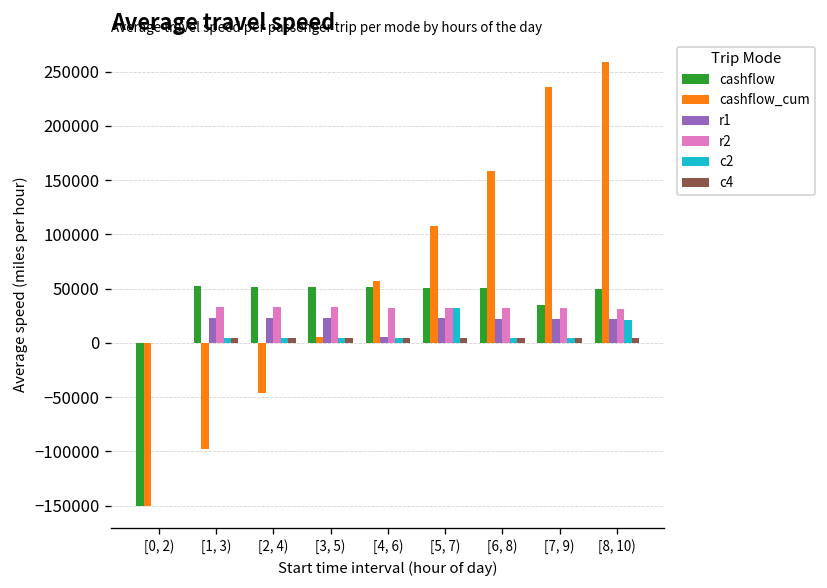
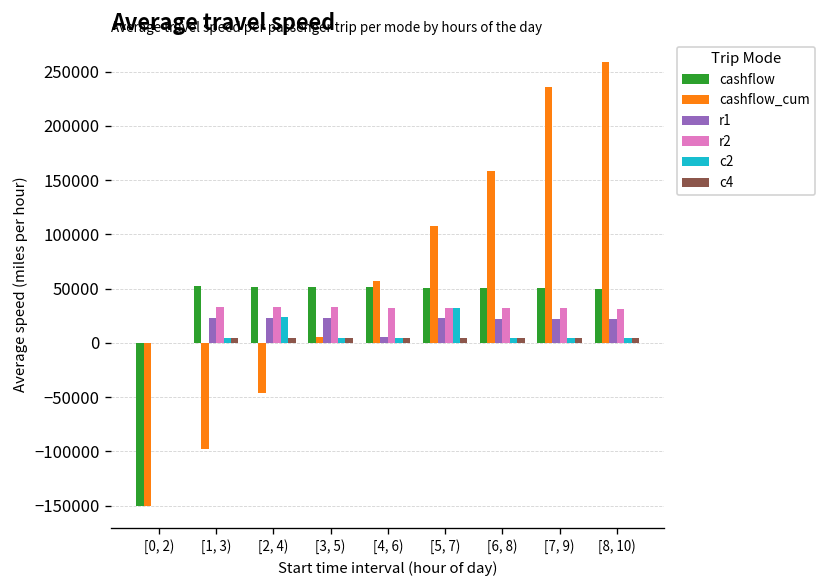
c2, [2, 4): 0 -> 20000
cashflow, [7, 9): 30000 -> 50000
c2, [8, 10): 20000 -> 0
